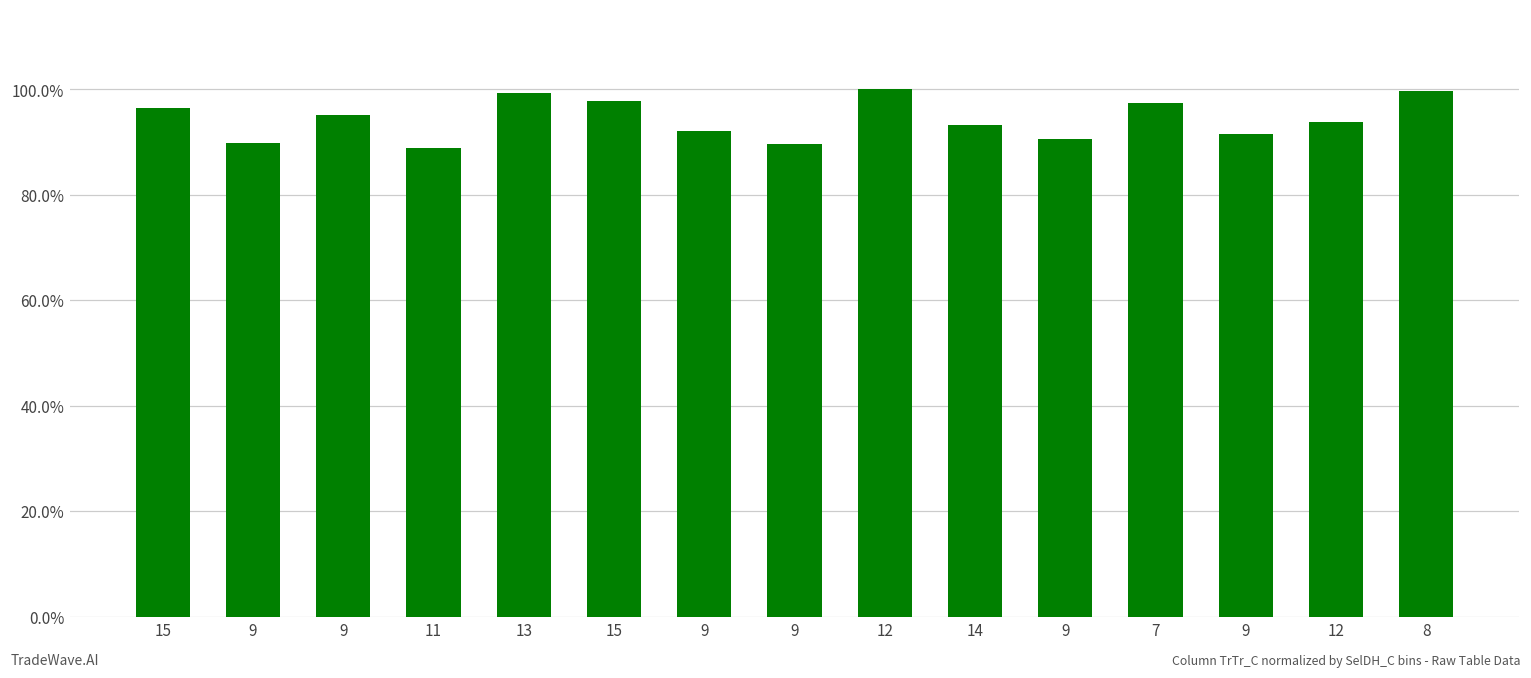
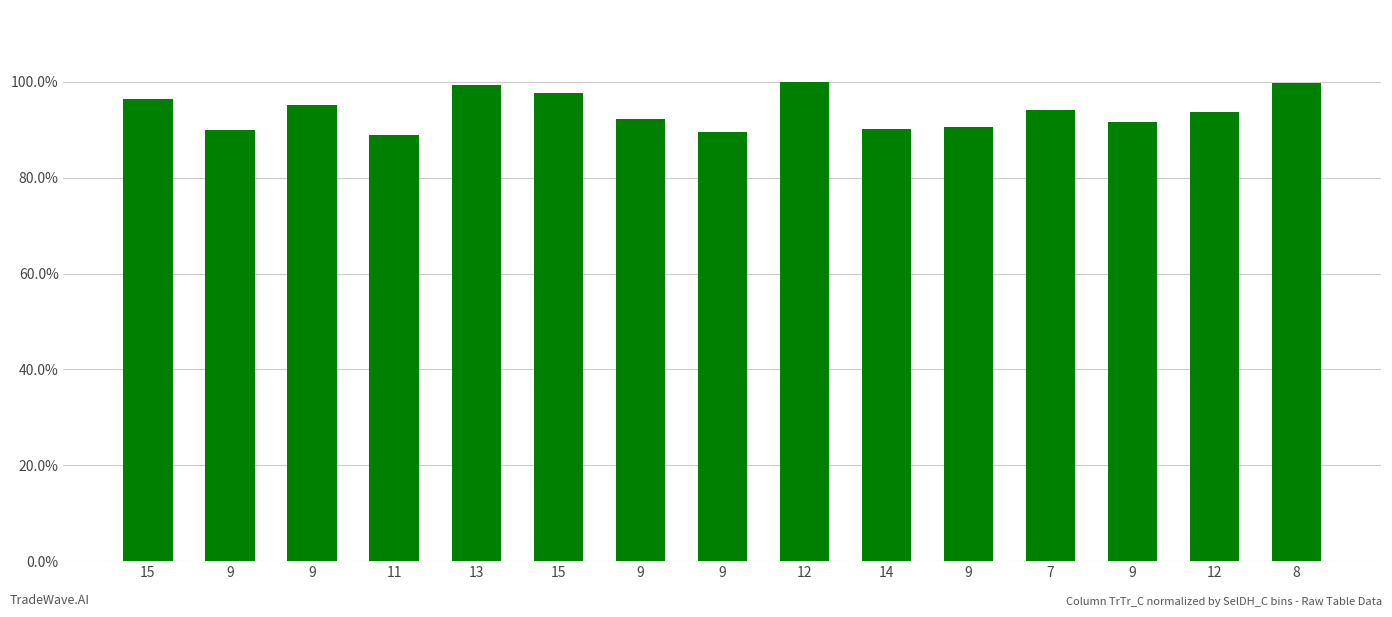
14: 93% -> 90%
7: 97% -> 94%
